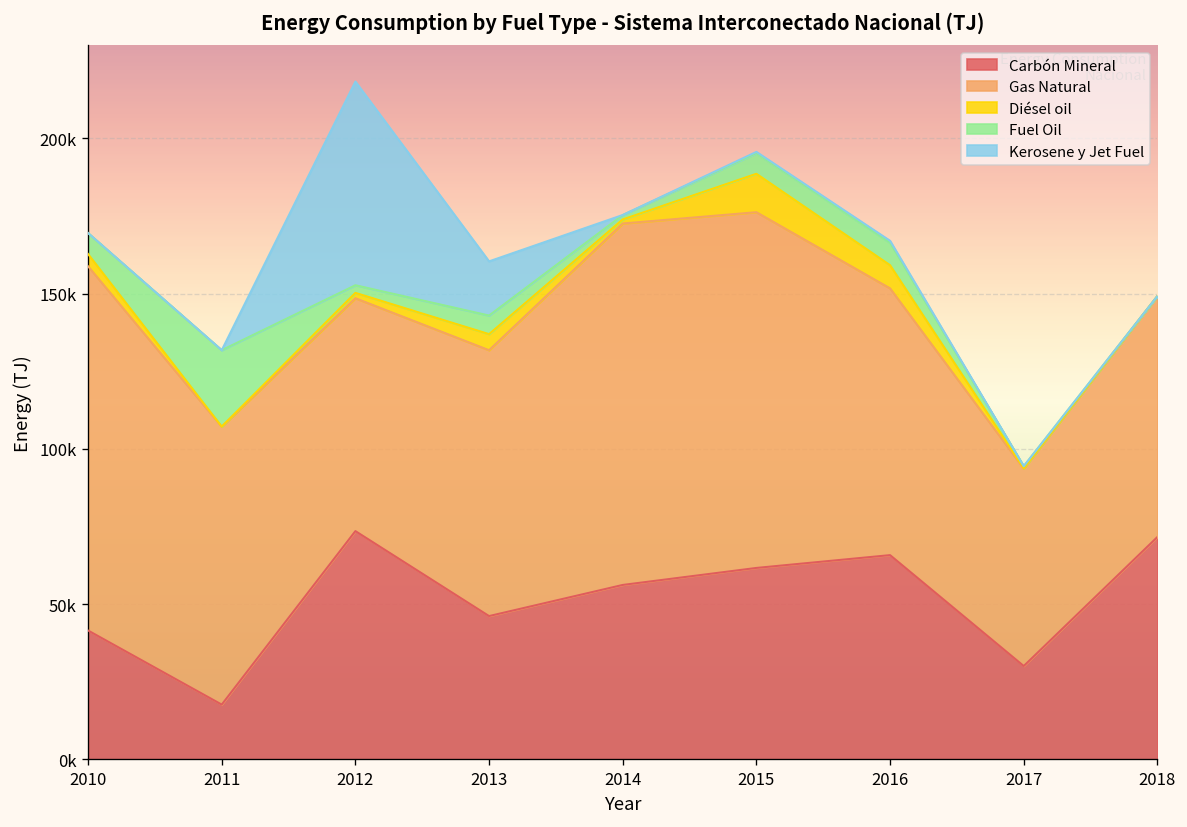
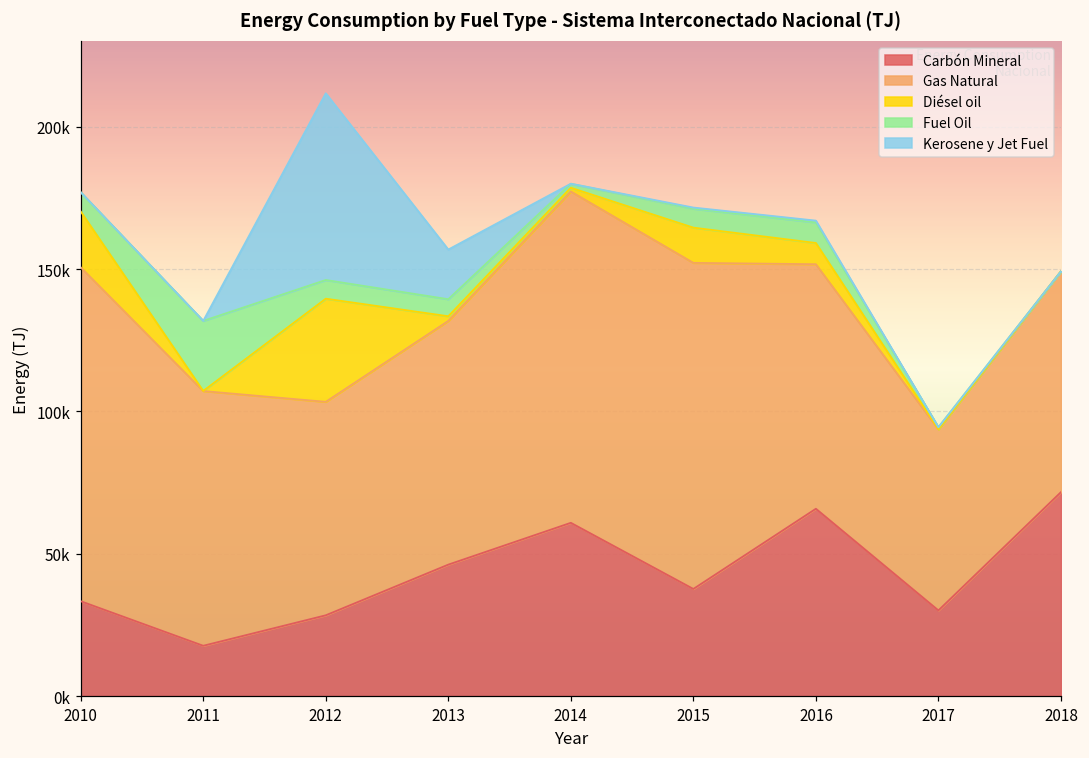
Carbón Mineral, 2010: 42000 -> 33000
Diésel oil, 2010: 4000 -> 20000
Carbón Mineral, 2012: 74000 -> 28000
Diésel oil, 2012: 2000 -> 36000
Fuel Oil, 2012: 2000 -> 7000
Diésel oil, 2013: 5000 -> 2000
Carbón Mineral, 2014: 56000 -> 61000
Carbón Mineral, 2015: 62000 -> 38000
